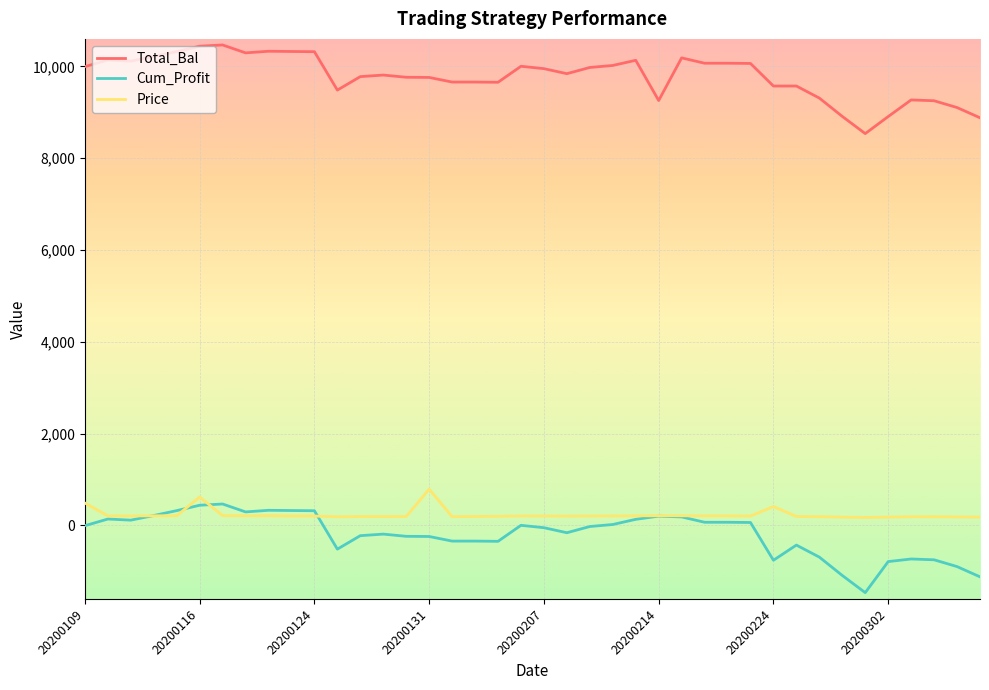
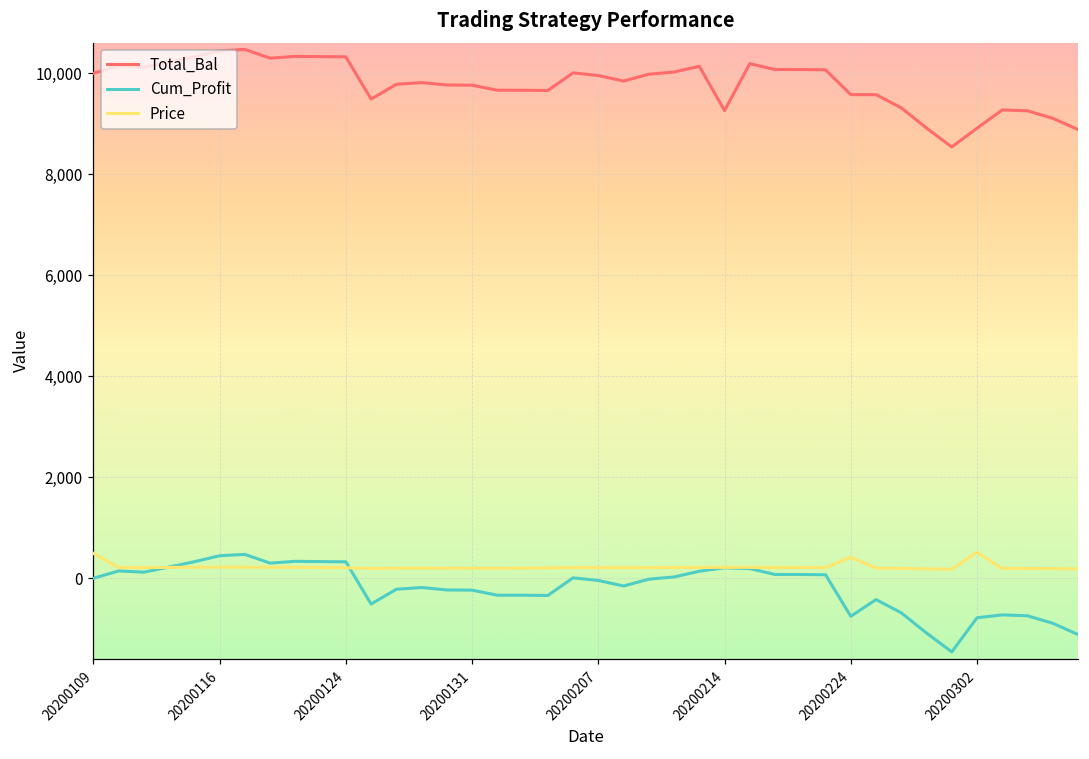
Price, 20200116: 600 -> 200
Price, 20200131: 800 -> 200
Price, 20200302: 200 -> 500
